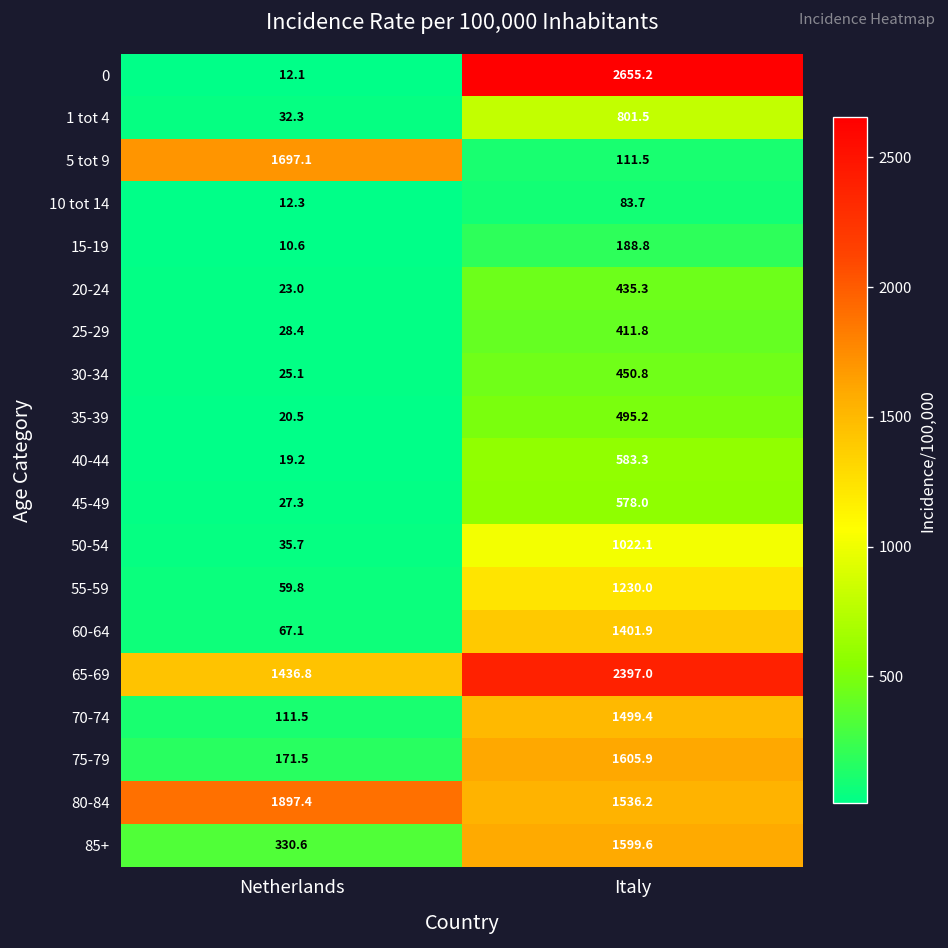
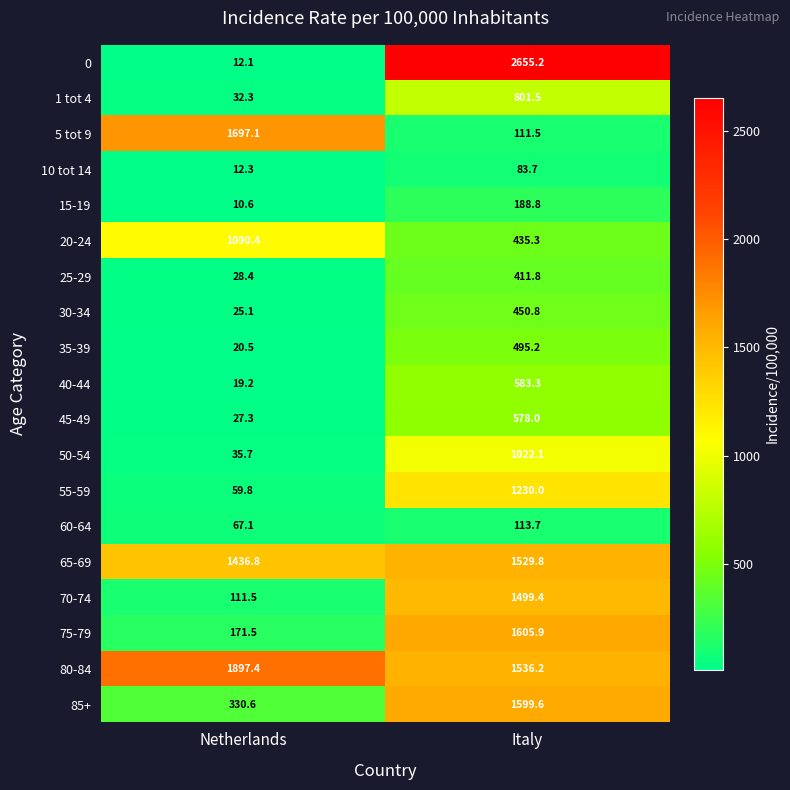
20-24, Netherlands: 23.0 -> 1090.4
60-64, Italy: 1401.9 -> 113.7
65-69, Italy: 2397.0 -> 1529.8
